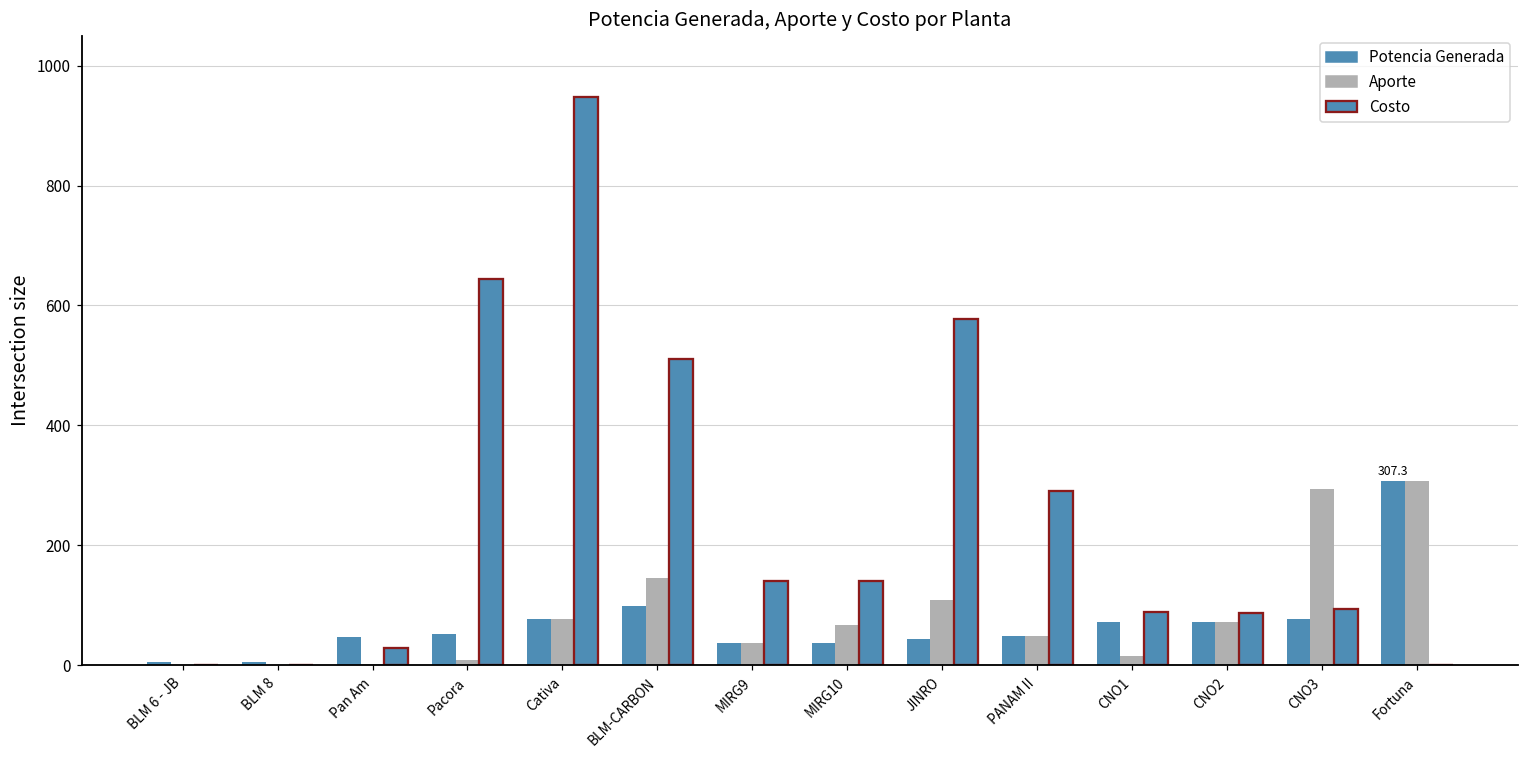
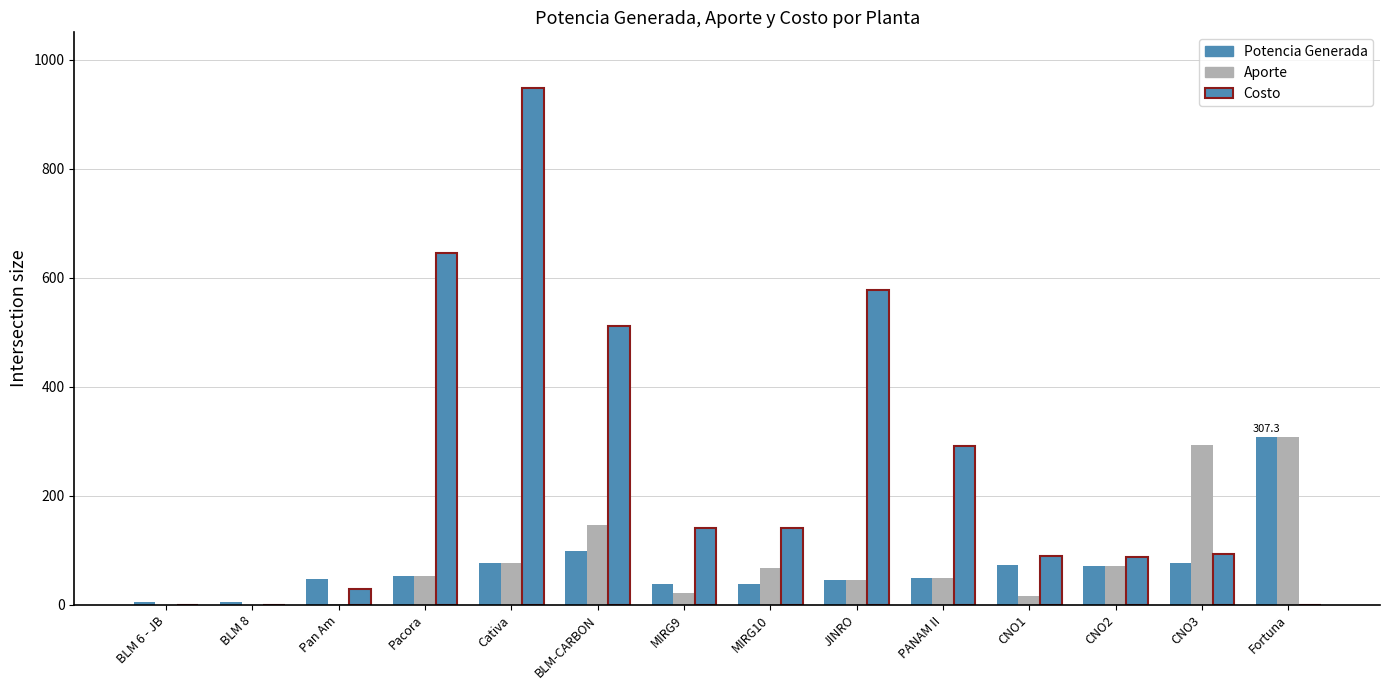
Aporte, Pacora: 10 -> 50
Aporte, MIRG9: 40 -> 20
Aporte, JINRO: 110 -> 40
